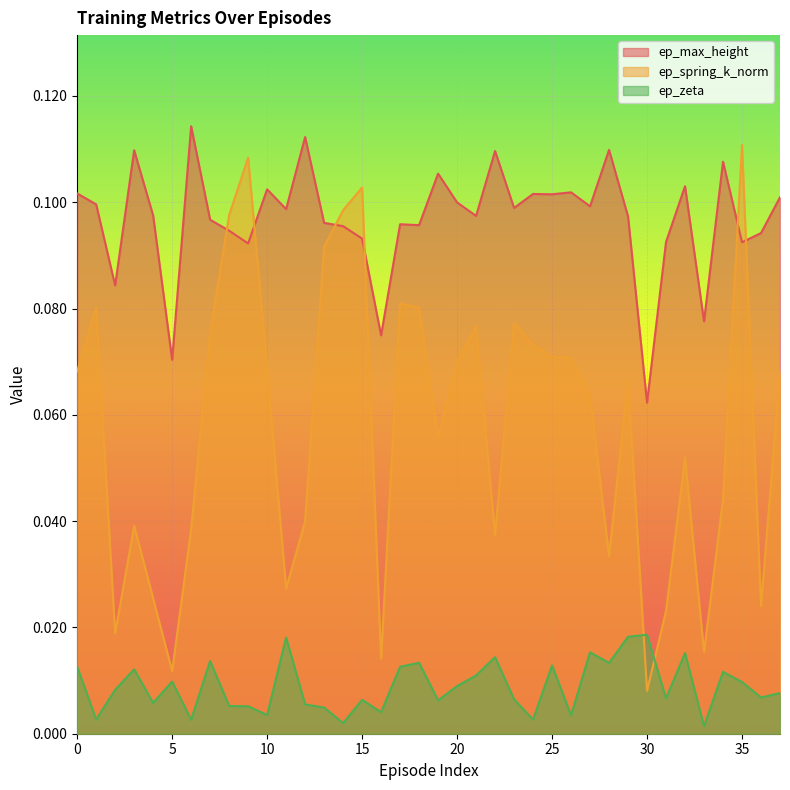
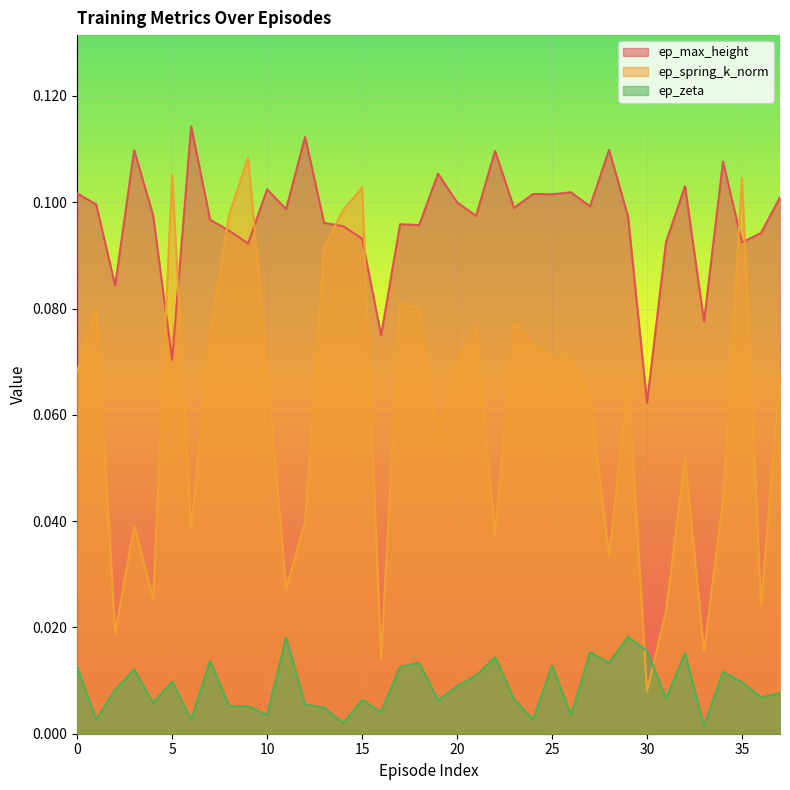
ep_spring_k_norm, 5: 0.012 -> 0.105
ep_zeta, 30: 0.019 -> 0.016
ep_spring_k_norm, 35: 0.111 -> 0.104
